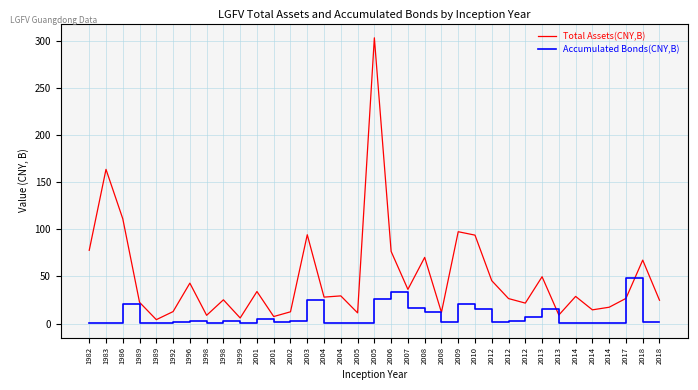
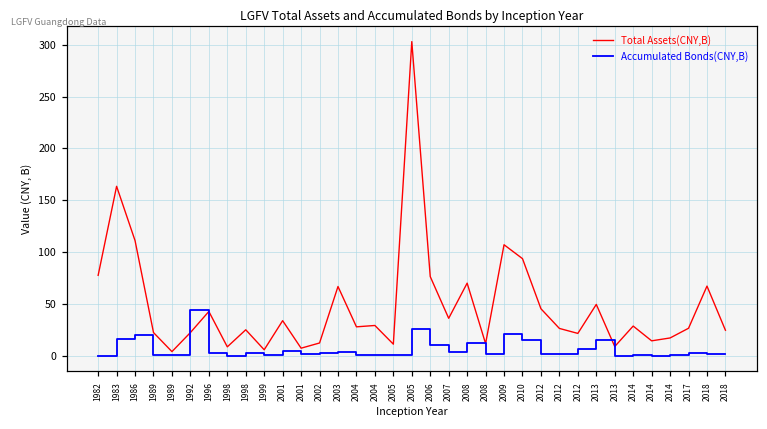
Accumulated Bonds(CNY,B), 1983: 0 -> 20
Total Assets(CNY,B), 1992: 10 -> 20
Accumulated Bonds(CNY,B), 1992: 0 -> 40
Total Assets(CNY,B), 2003: 90 -> 70
Accumulated Bonds(CNY,B), 2003: 30 -> 0
Accumulated Bonds(CNY,B), 2006: 30 -> 10
Accumulated Bonds(CNY,B), 2007: 20 -> 0
Total Assets(CNY,B), 2009: 100 -> 110
Accumulated Bonds(CNY,B), 2017: 50 -> 0
